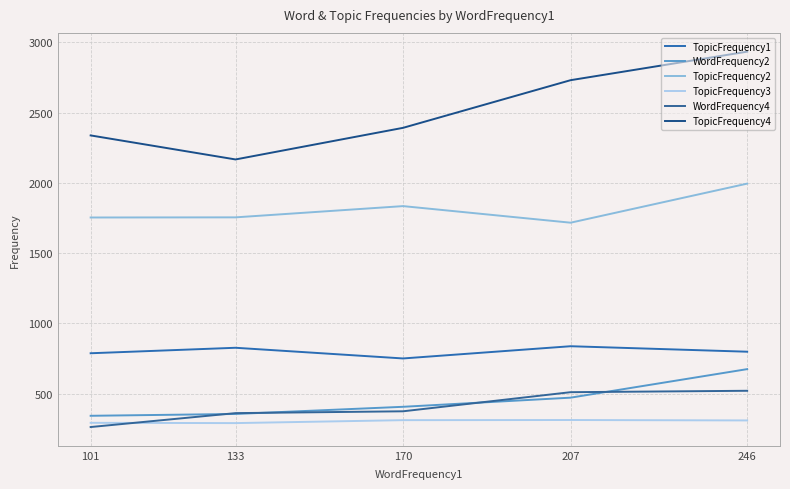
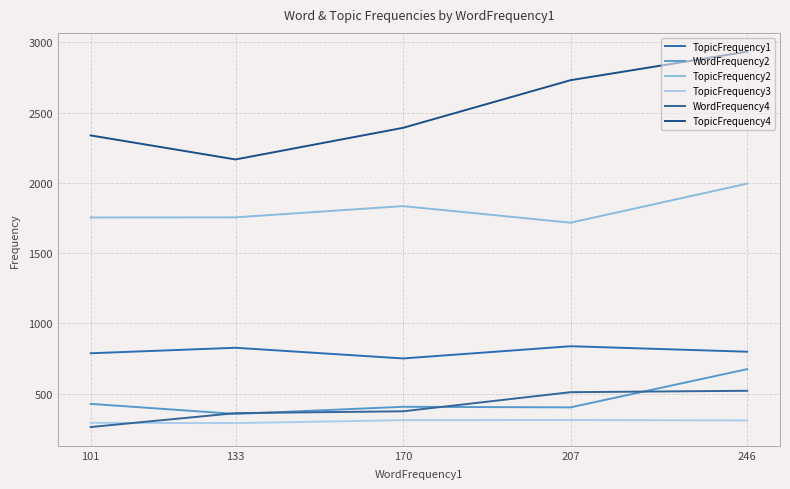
WordFrequency2, 101: 340 -> 430
WordFrequency2, 207: 470 -> 400
